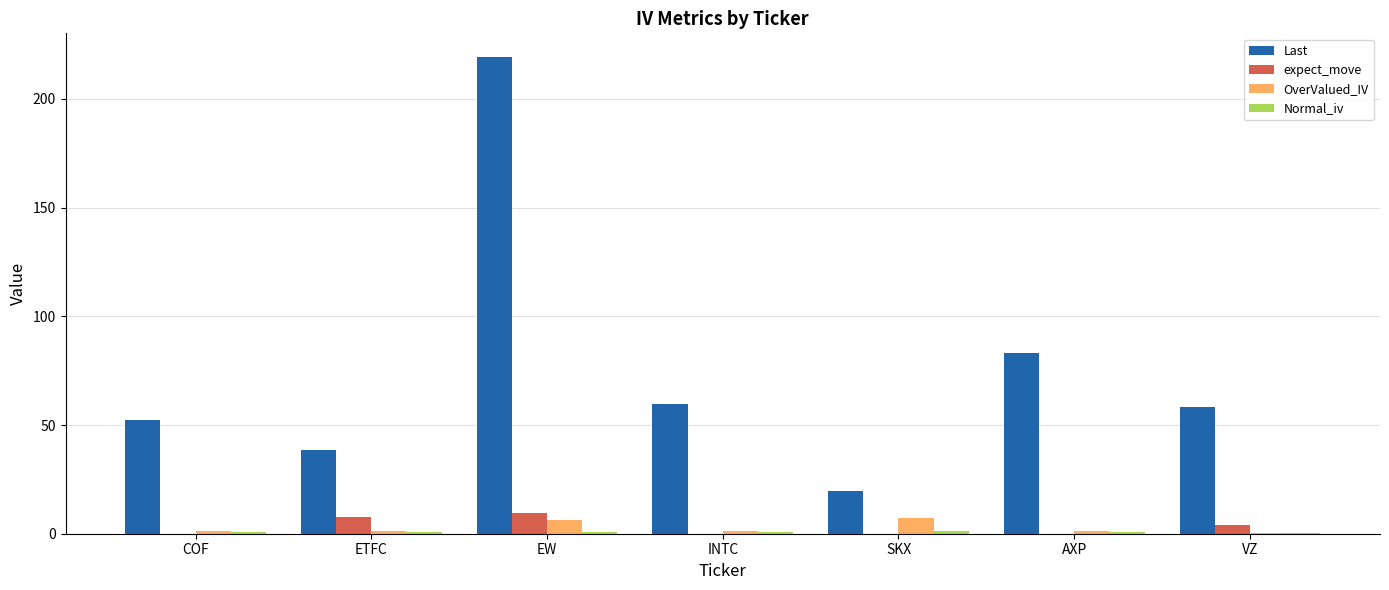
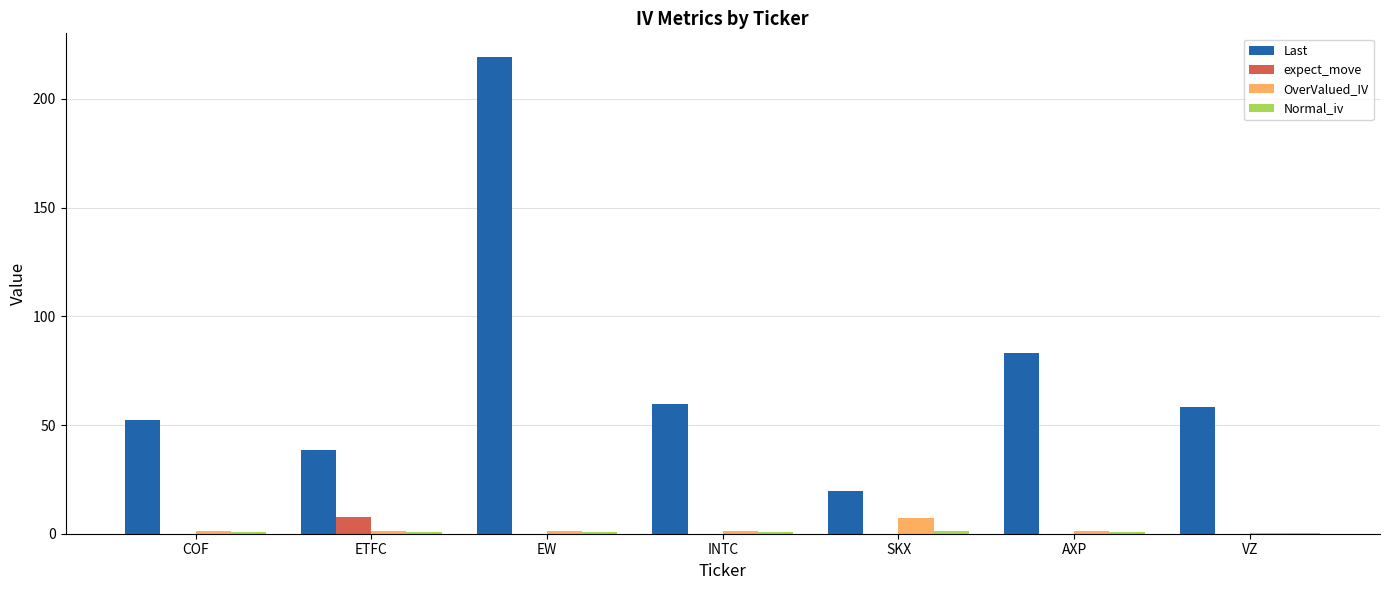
expect_move, EW: 10 -> 0
OverValued_IV, EW: 7 -> 1
expect_move, VZ: 4 -> 0
